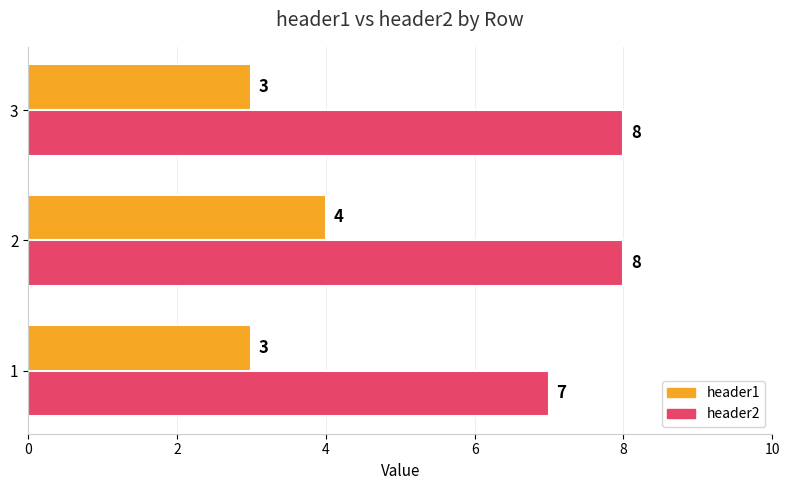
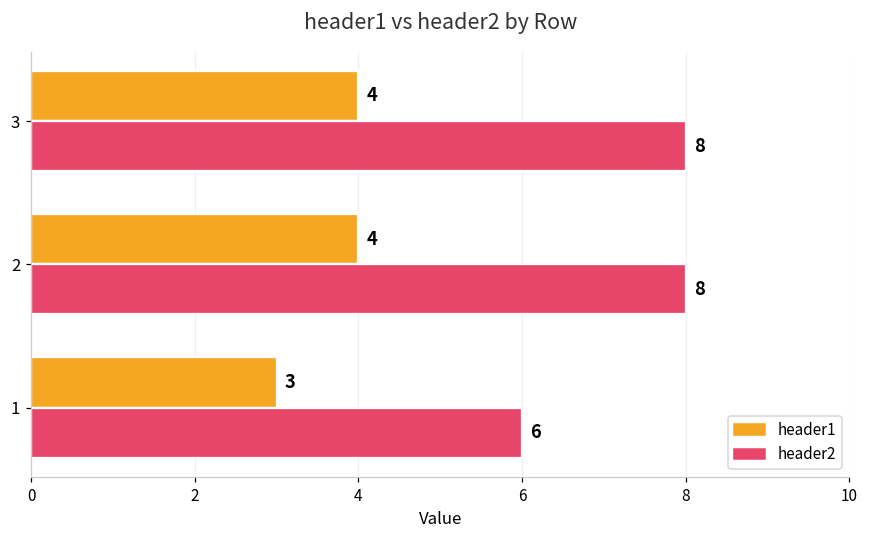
header1, 3: 3 -> 4
header2, 1: 7 -> 6
